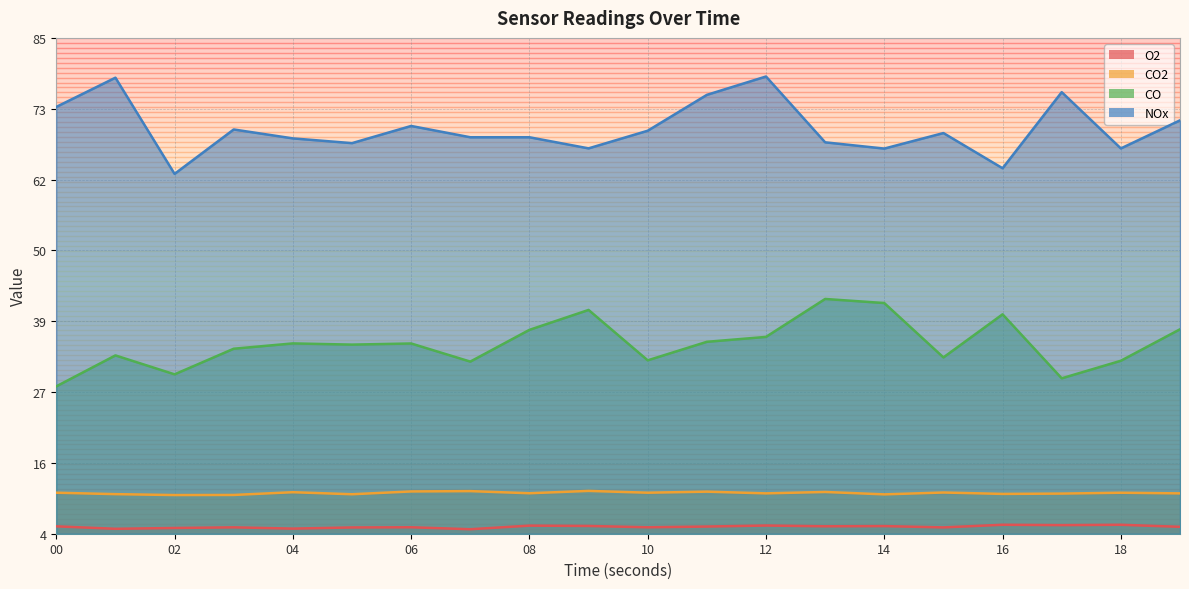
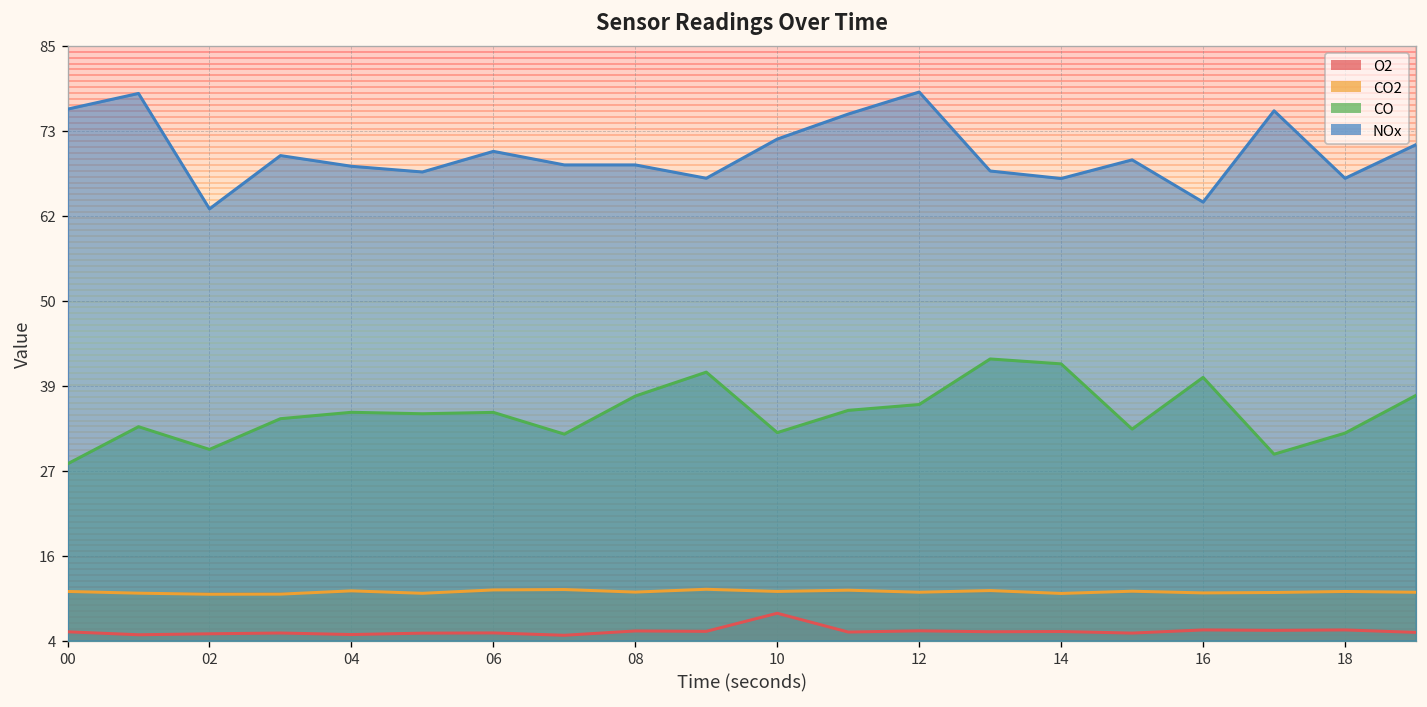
NOx, 00: 74 -> 76
O2, 10: 5 -> 8
NOx, 10: 70 -> 72
